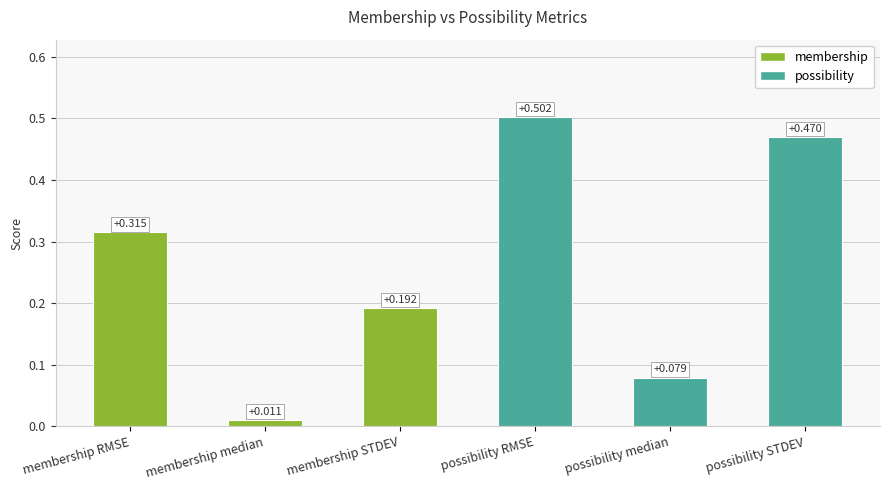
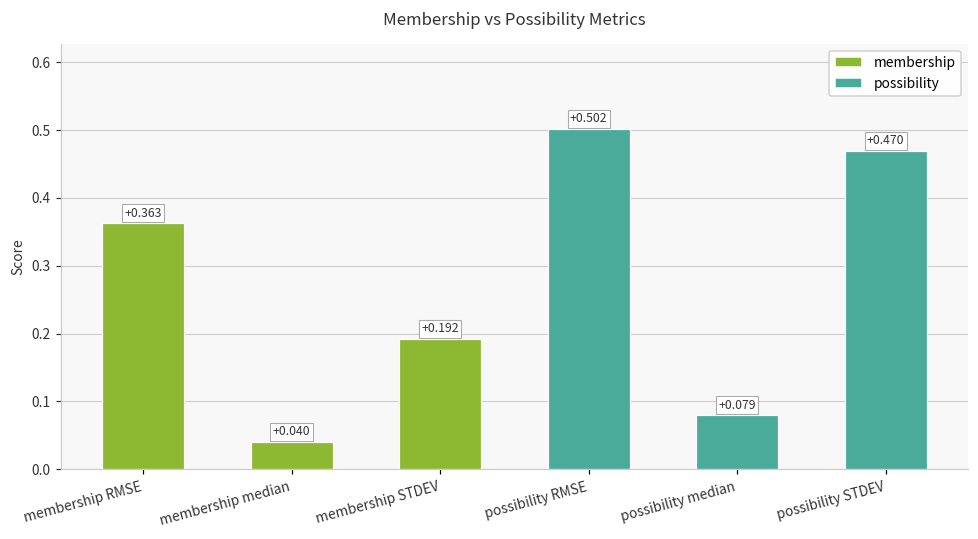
membership RMSE: +0.315 -> +0.363
membership median: +0.011 -> +0.040
